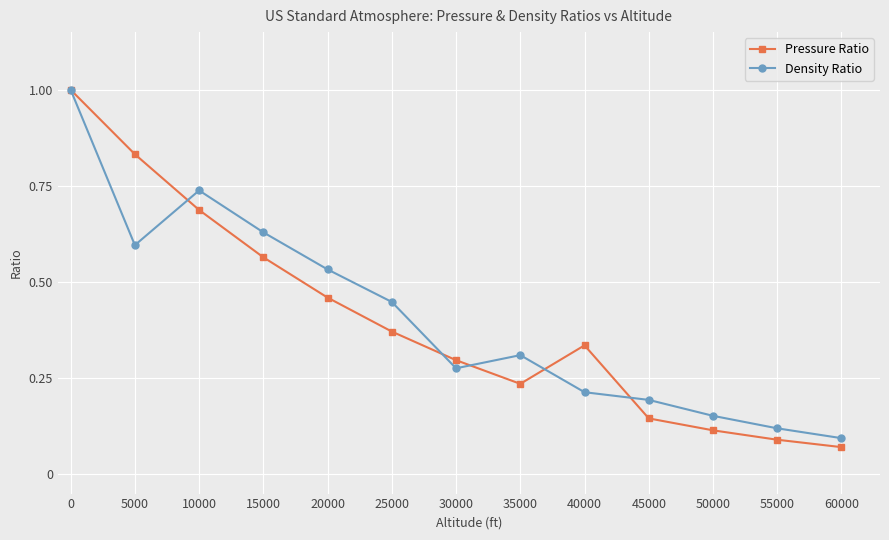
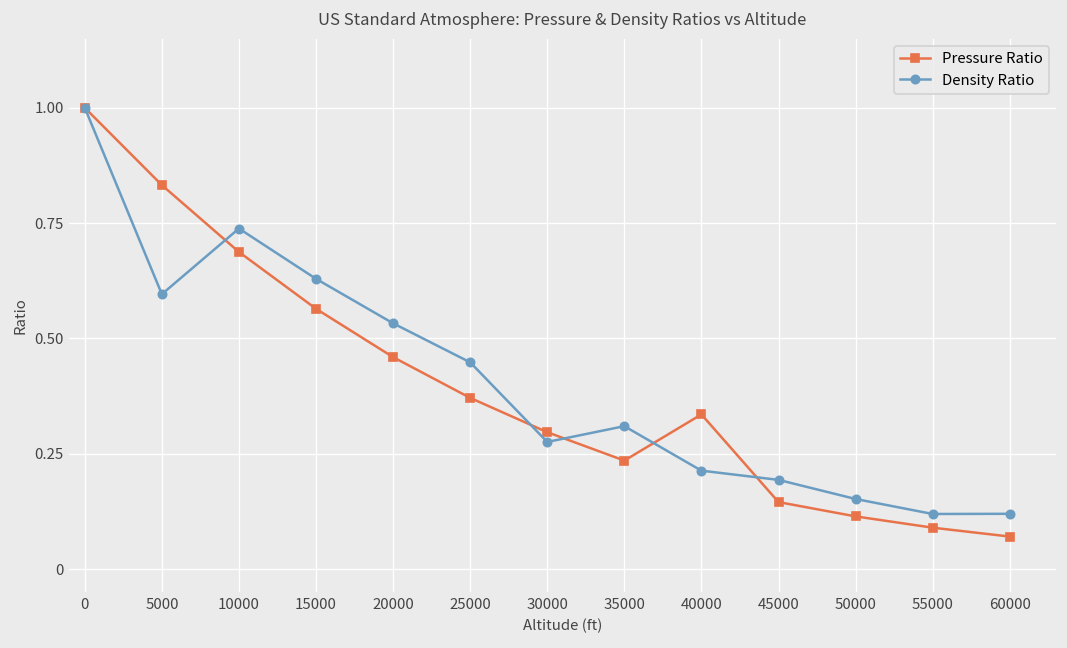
Density Ratio, 60000: 0.09 -> 0.12
